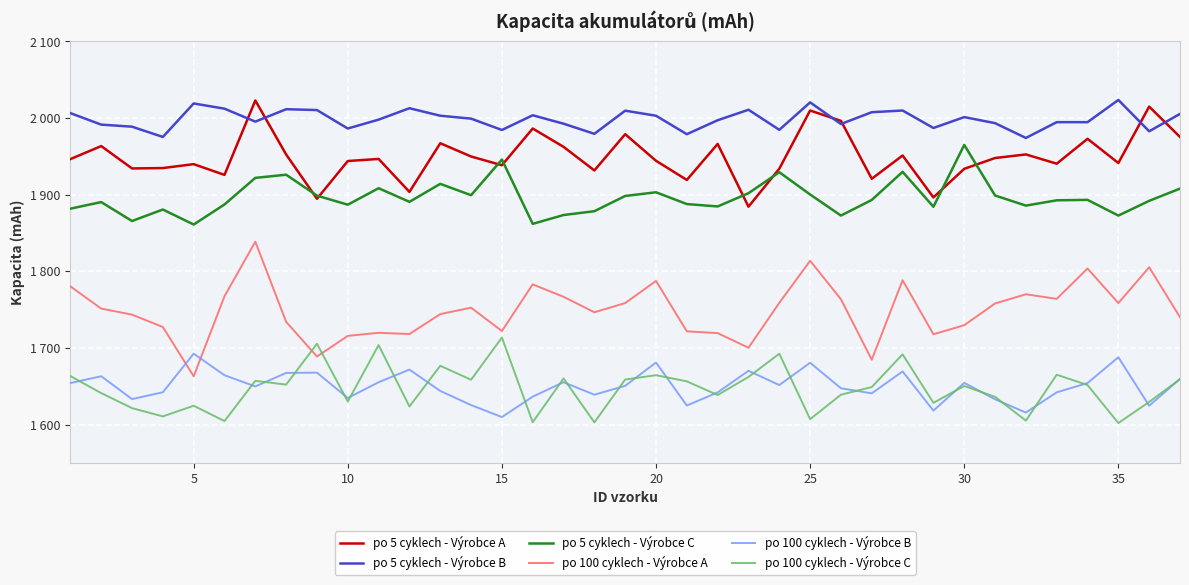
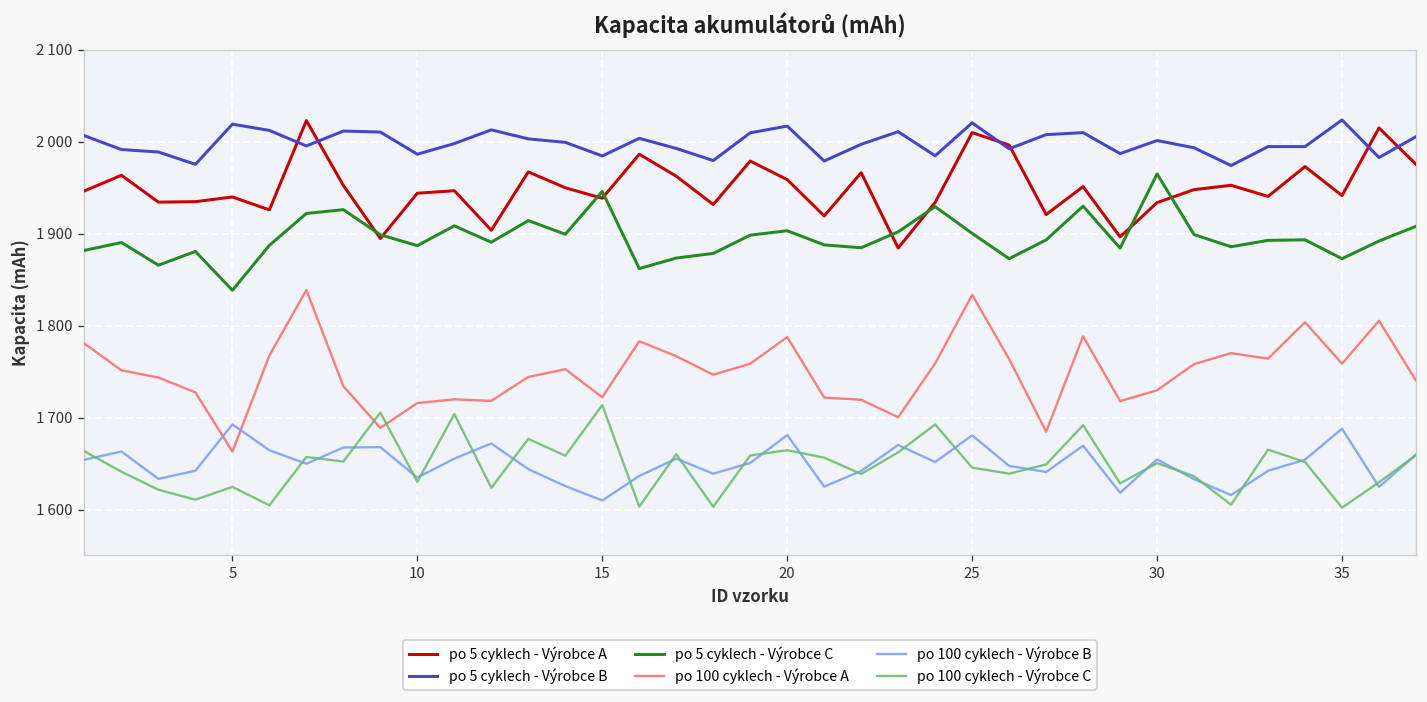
po 5 cyklech - Výrobce C, 5: 1860 -> 1840
po 5 cyklech - Výrobce A, 20: 1940 -> 1960
po 5 cyklech - Výrobce B, 20: 2000 -> 2020
po 100 cyklech - Výrobce A, 25: 1810 -> 1830
po 100 cyklech - Výrobce C, 25: 1610 -> 1650
